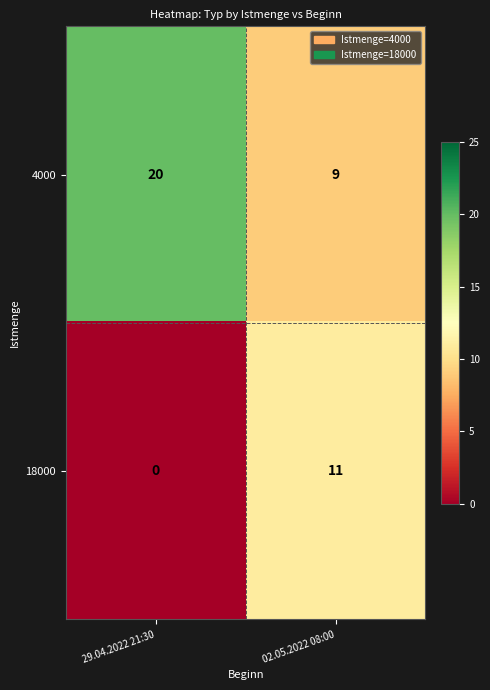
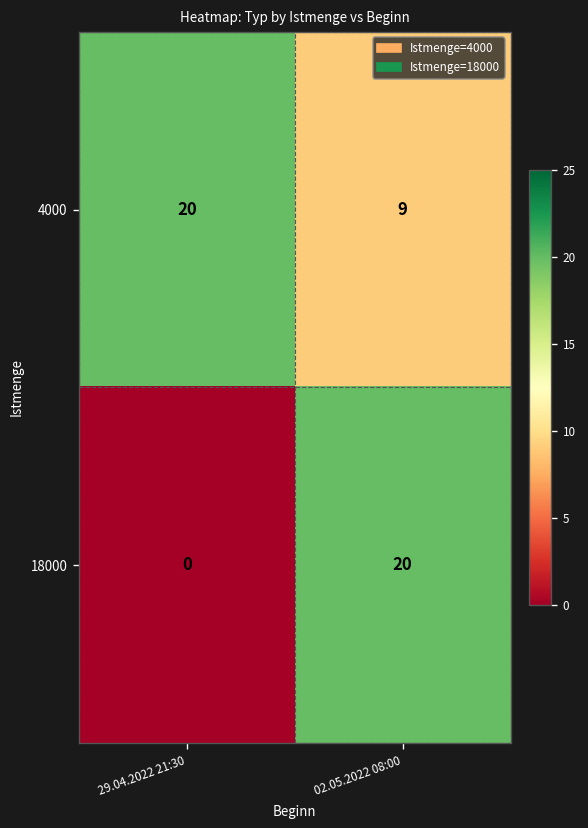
18000, 02.05.2022 08:00: 11 -> 20
